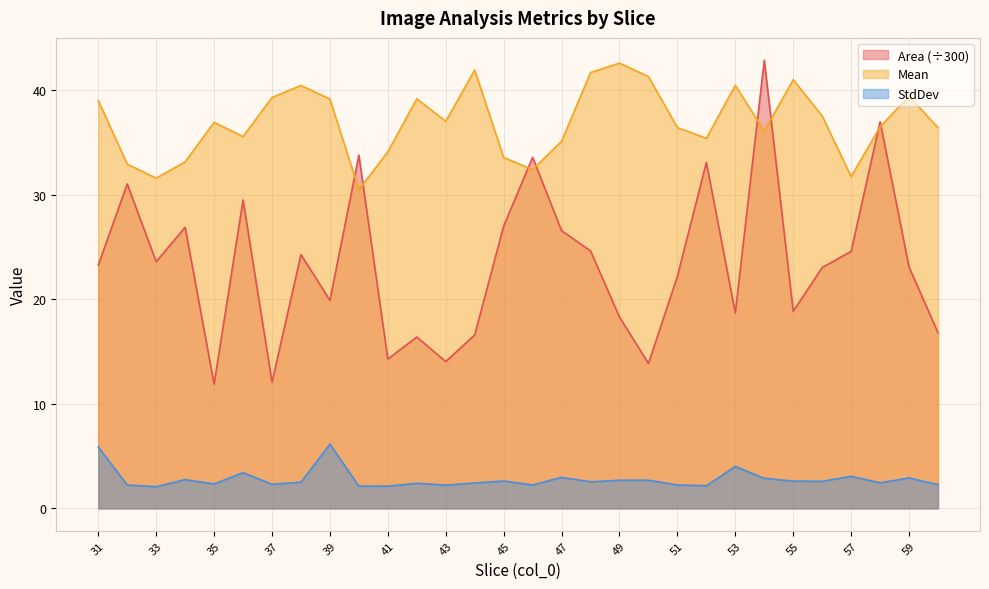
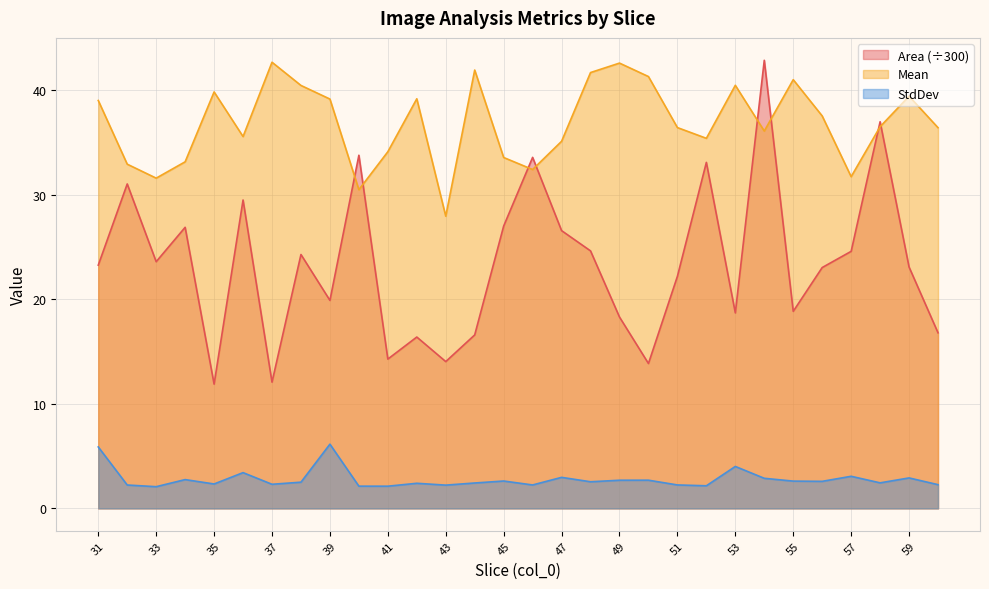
Mean, 35: 36.9 -> 39.9
Mean, 37: 39.3 -> 42.7
Mean, 43: 37.0 -> 28.0
